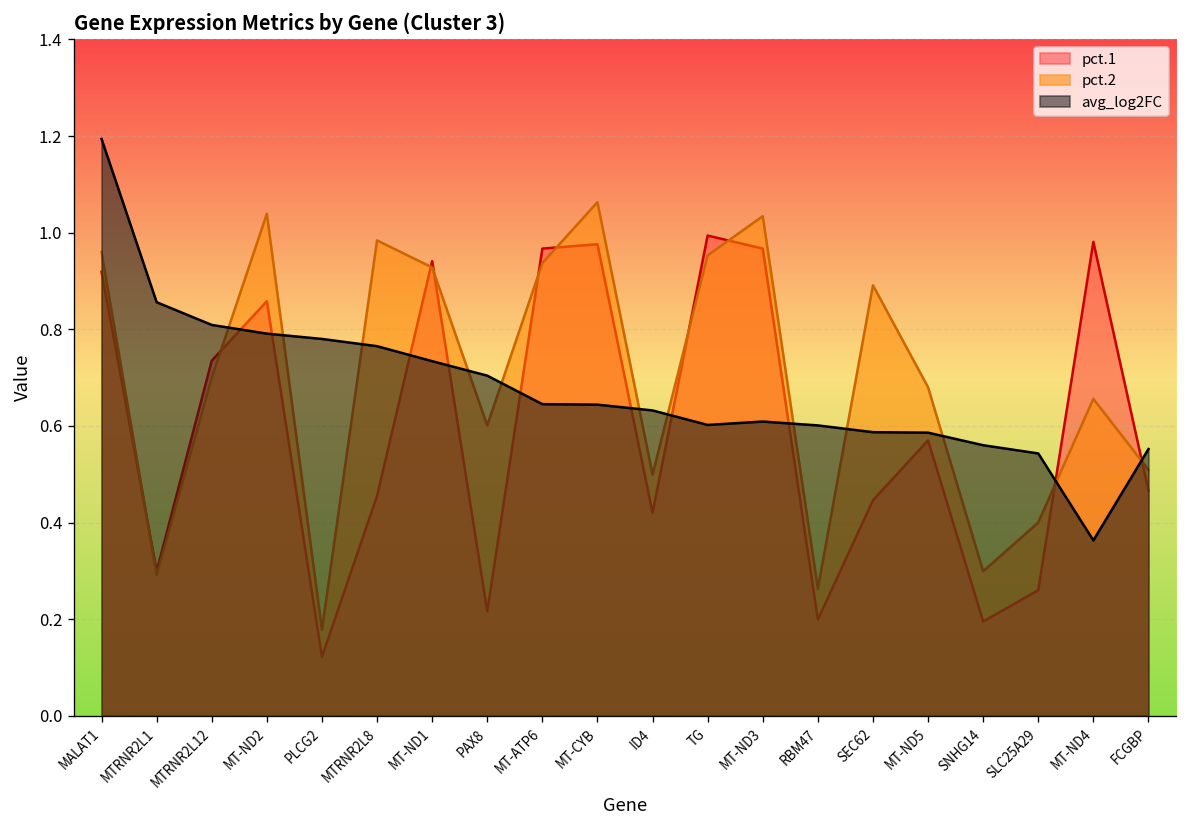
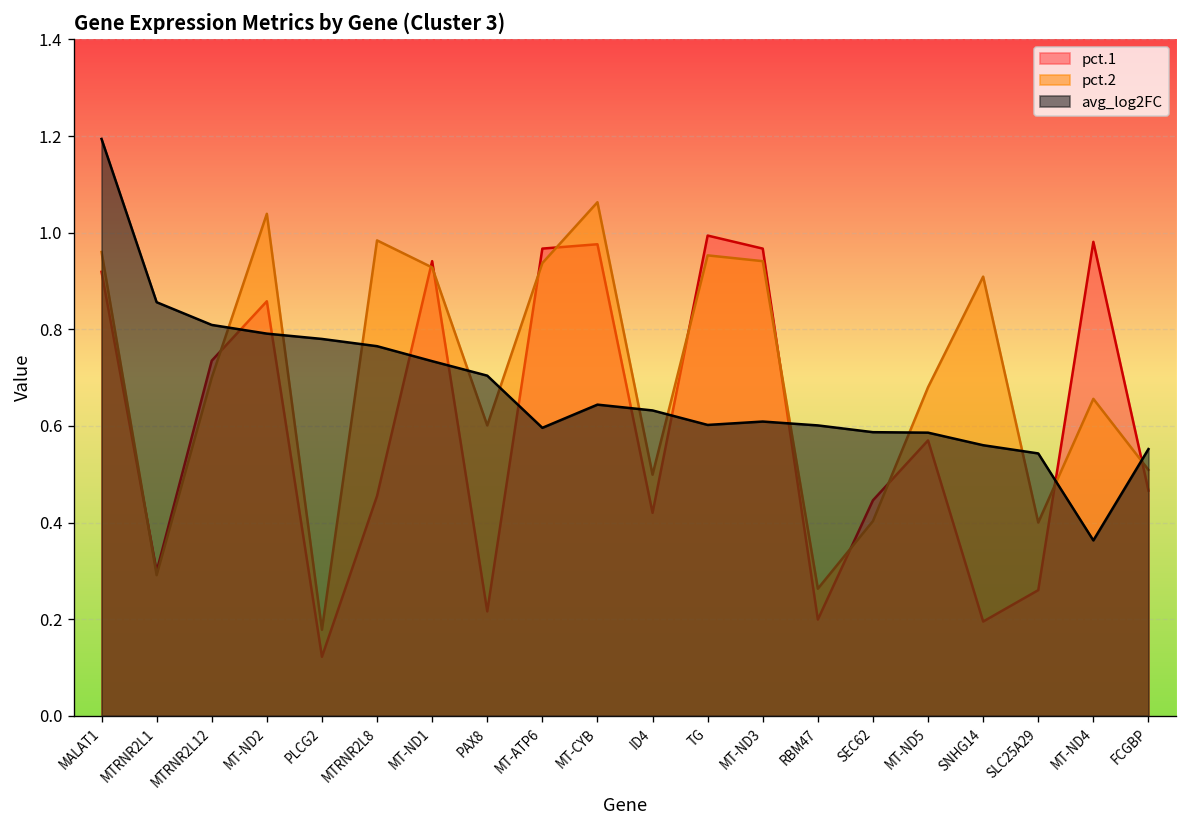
avg_log2FC, MT-ATP6: 0.65 -> 0.60
pct.2, MT-ND3: 1.03 -> 0.94
pct.2, SEC62: 0.89 -> 0.40
pct.2, SNHG14: 0.30 -> 0.91
